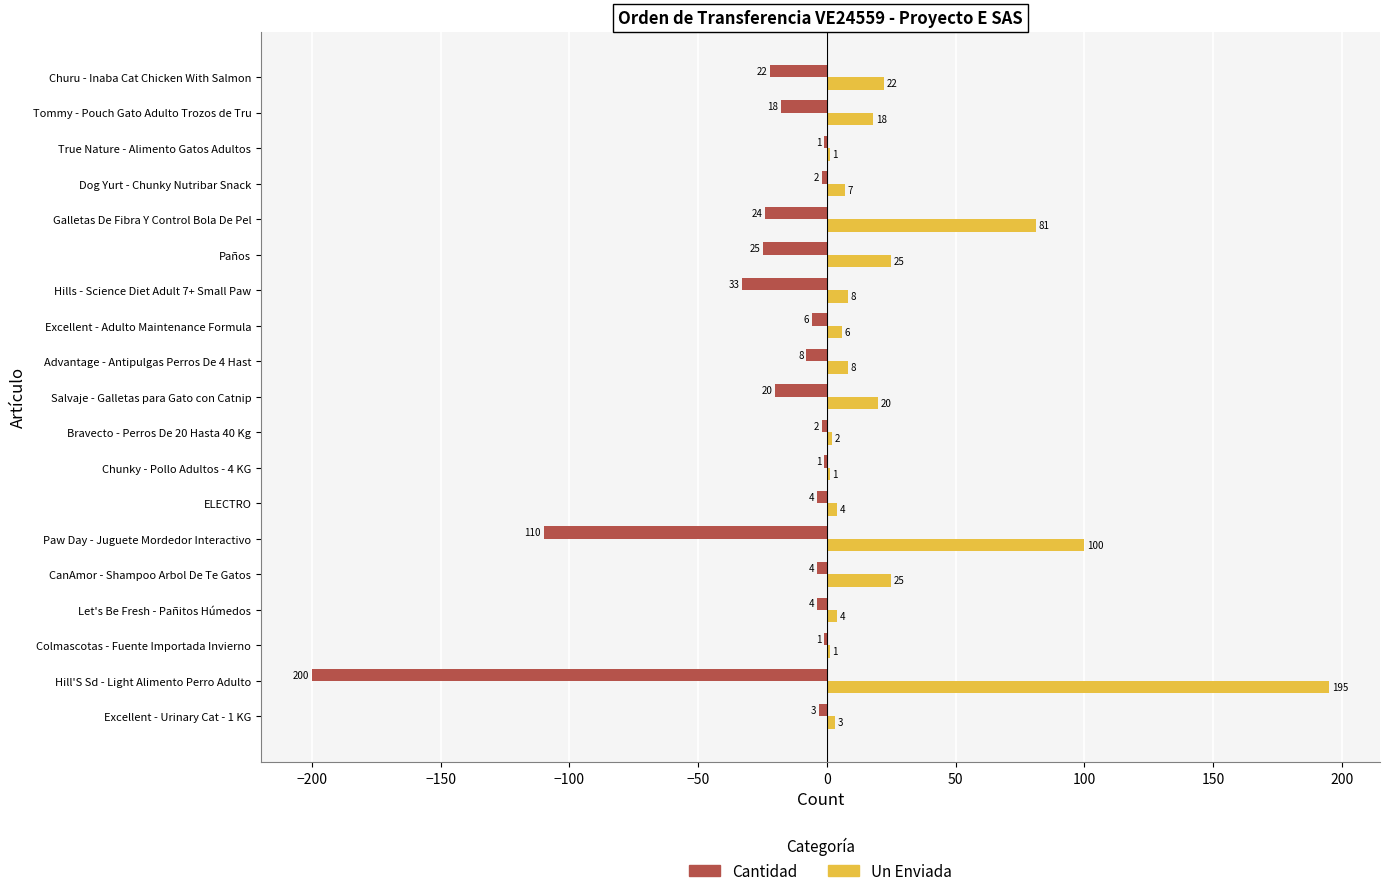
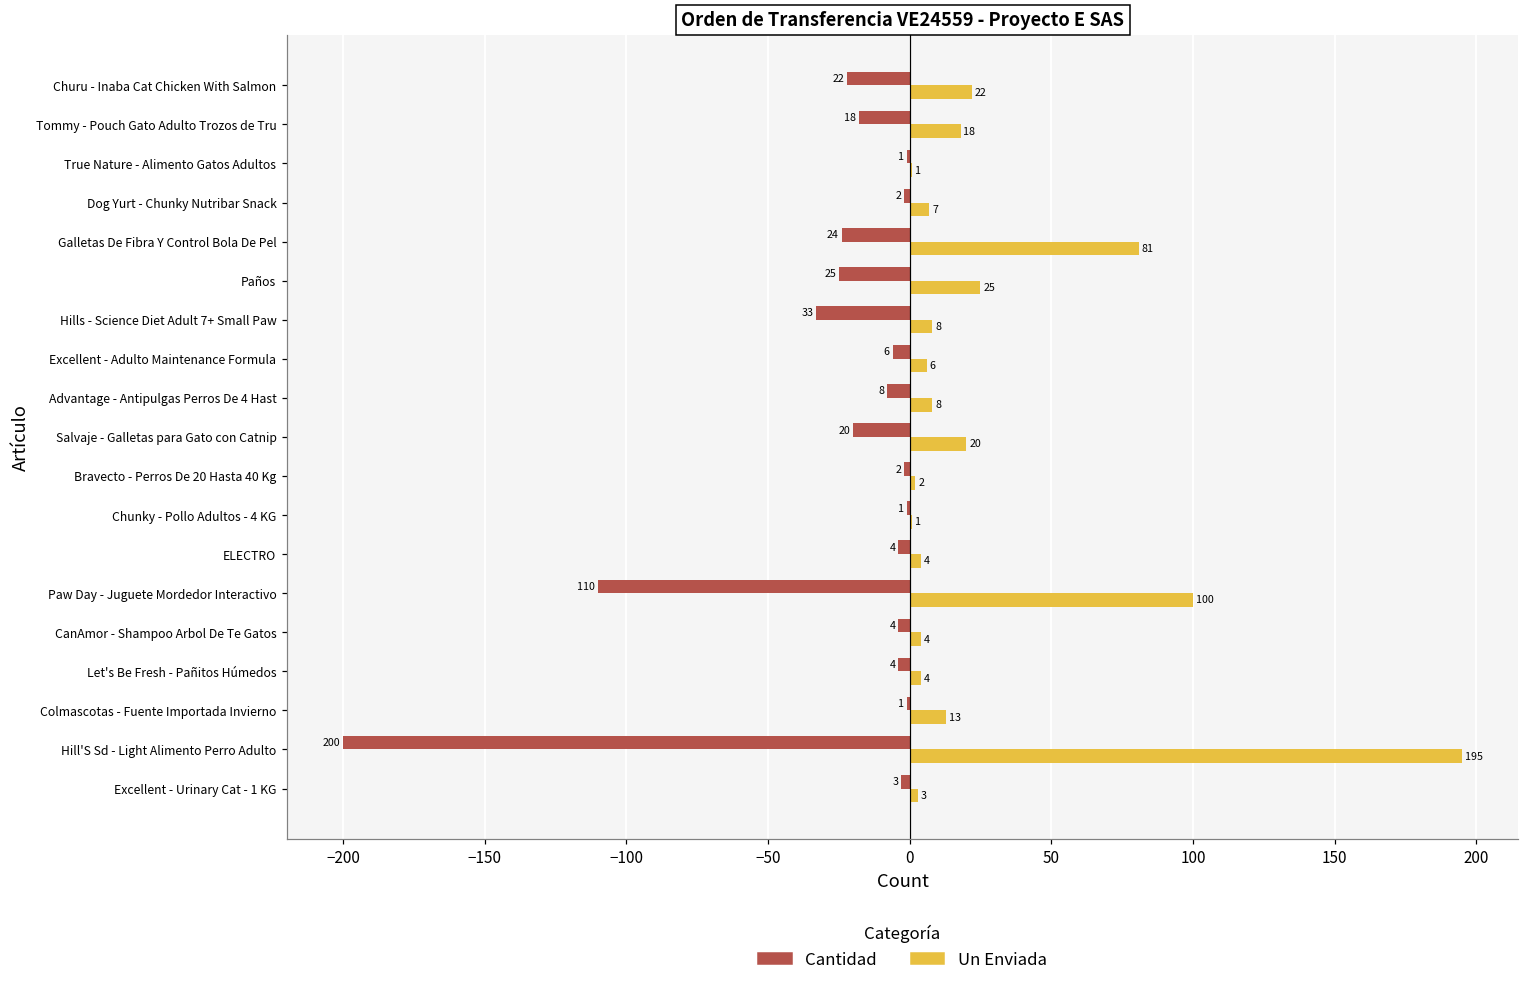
Un Enviada, CanAmor - Shampoo Arbol De Te Gatos: 25 -> 4
Un Enviada, Colmascotas - Fuente Importada Invierno: 1 -> 13
